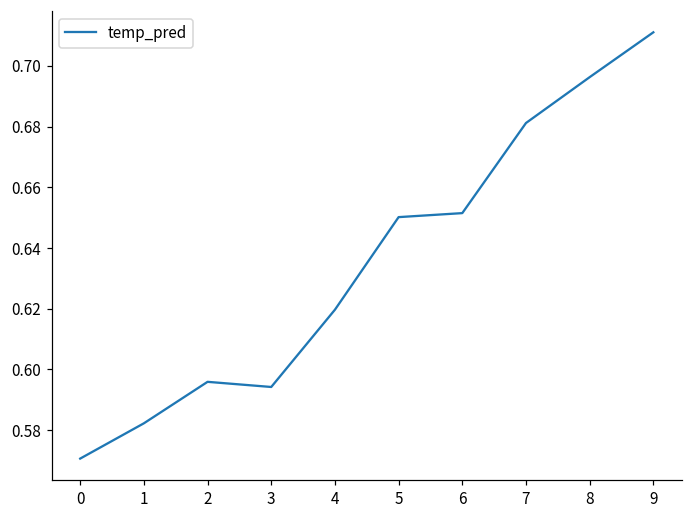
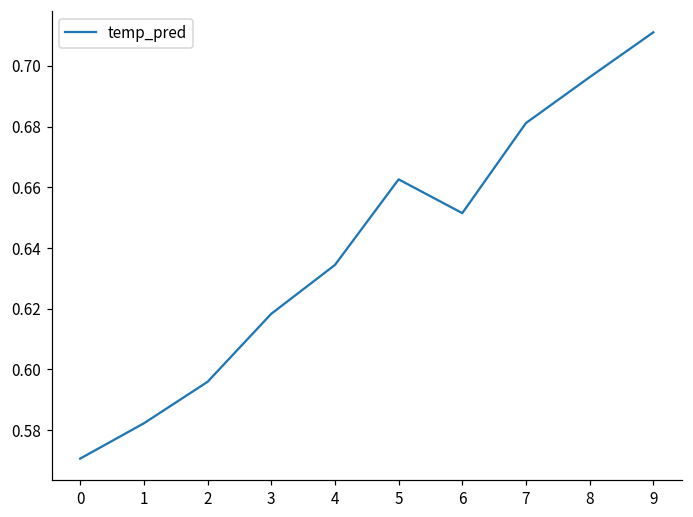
3: 0.594 -> 0.618
4: 0.620 -> 0.634
5: 0.650 -> 0.663
